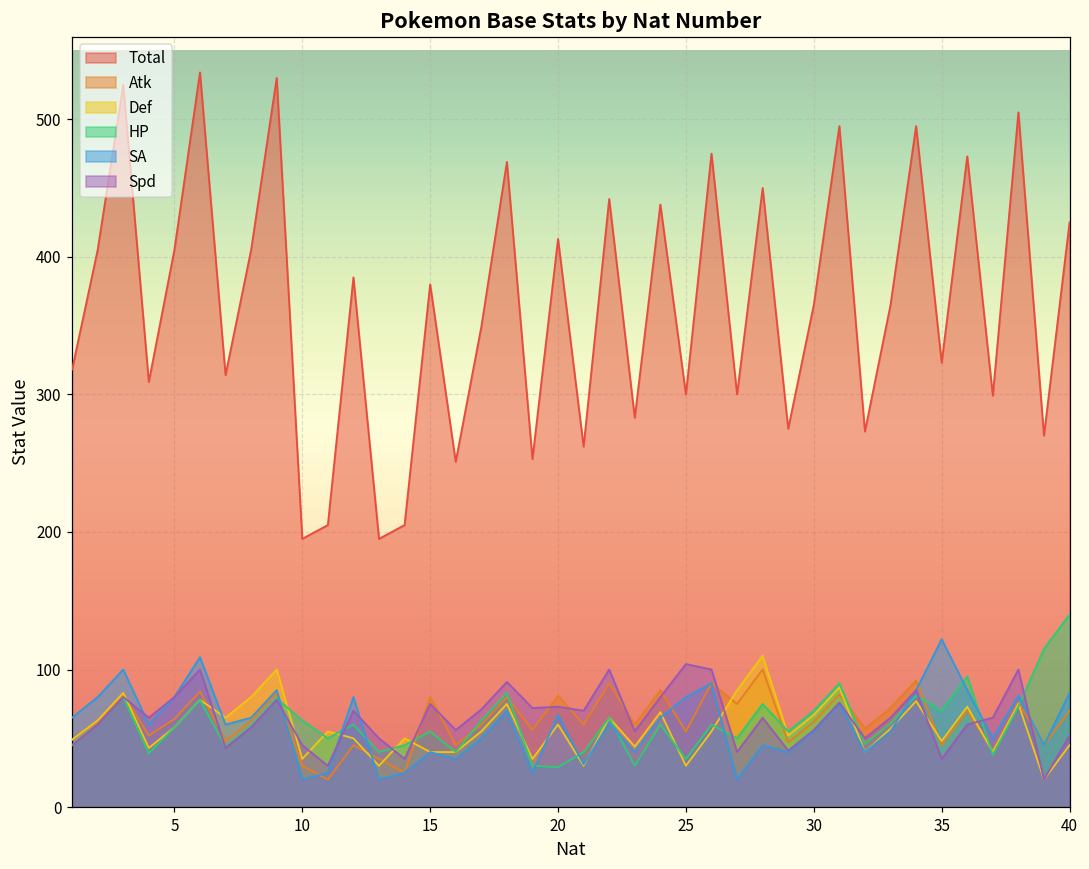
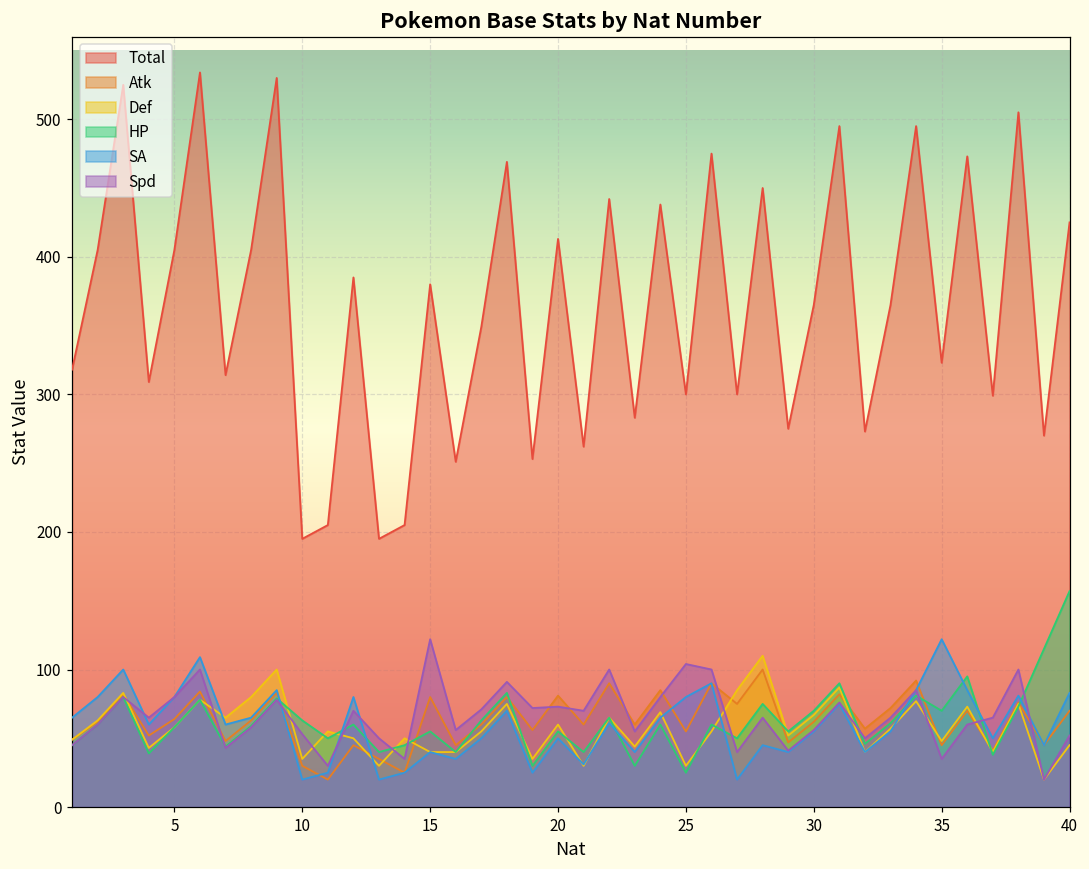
Spd, 10: 45 -> 53
Spd, 15: 75 -> 122
HP, 20: 29 -> 55
SA, 20: 67 -> 50
HP, 25: 35 -> 25
HP, 40: 140 -> 157
